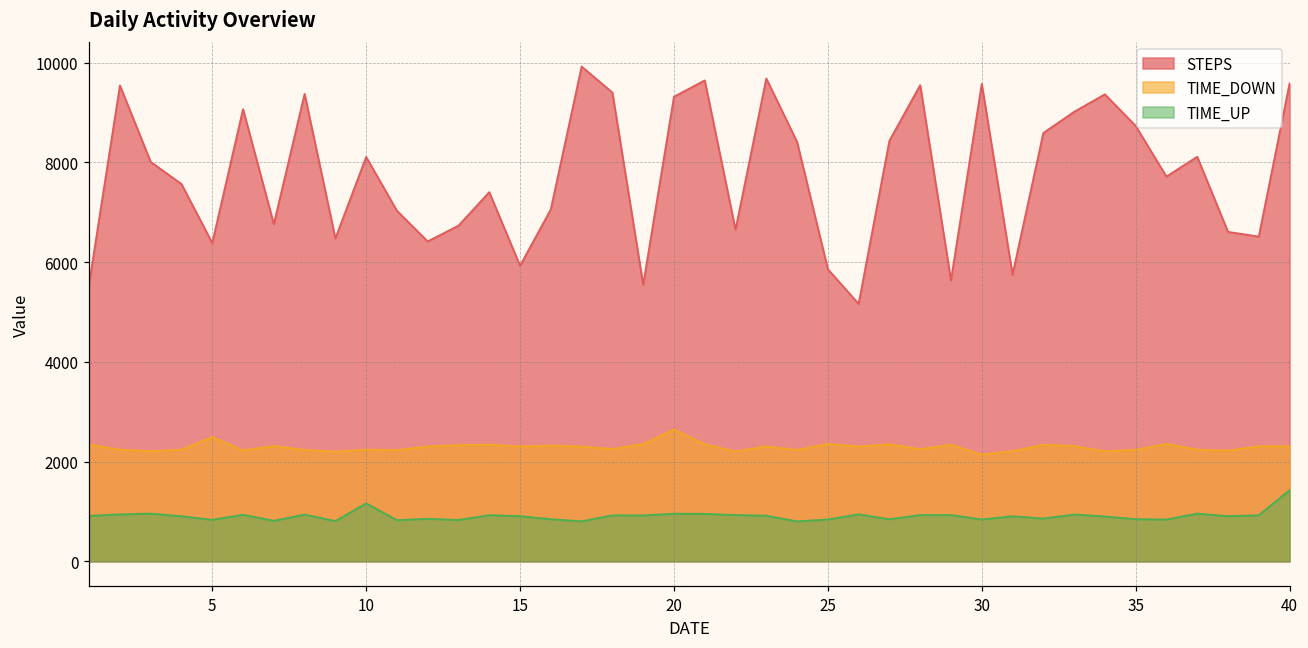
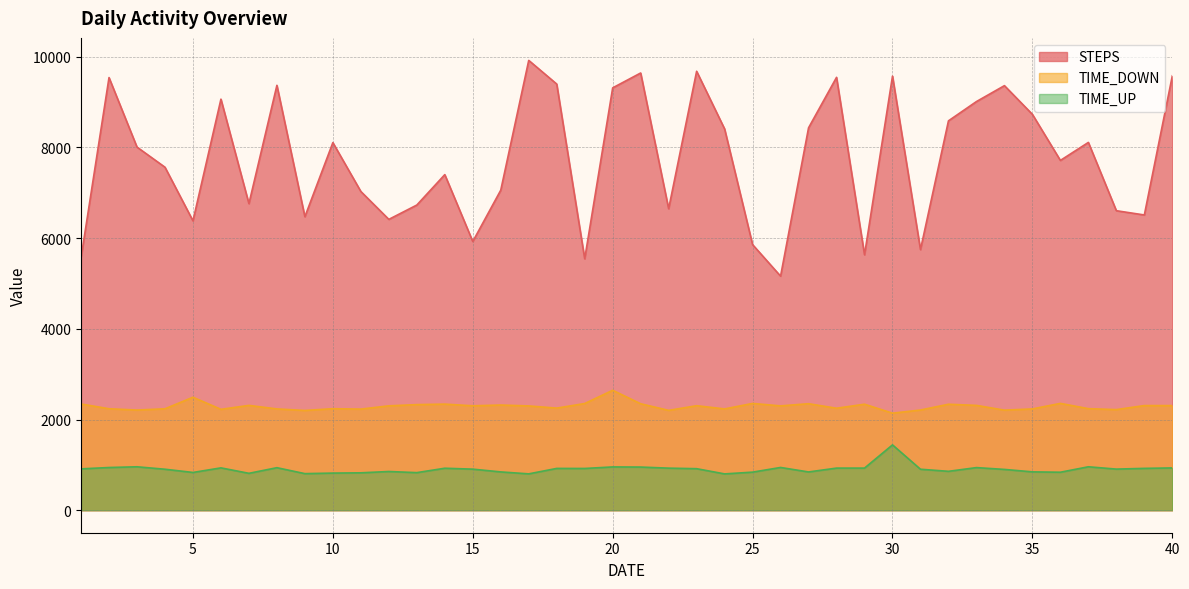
TIME_UP, 10: 1200 -> 800
TIME_UP, 30: 800 -> 1400
TIME_UP, 40: 1400 -> 900
